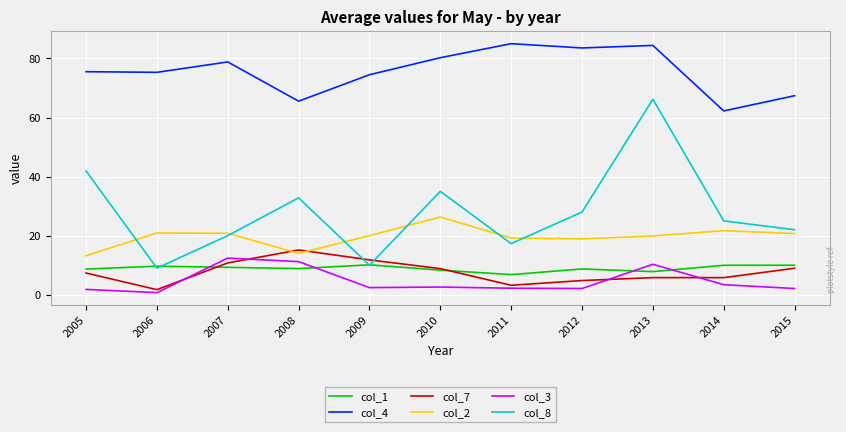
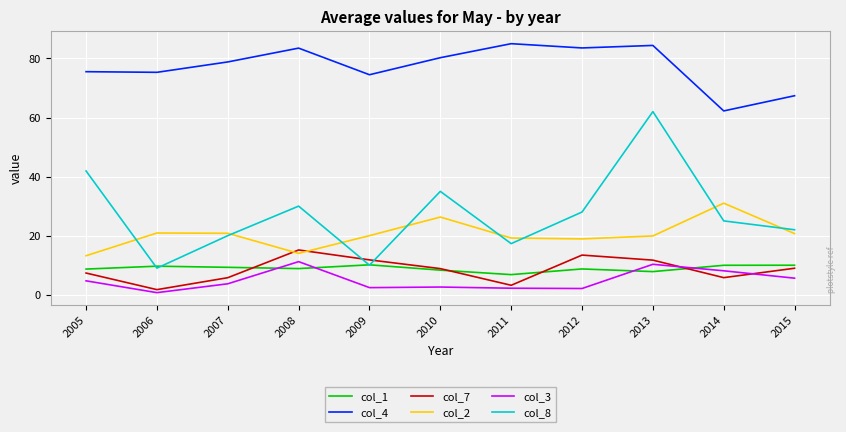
col_3, 2005: 2 -> 5
col_7, 2007: 11 -> 6
col_3, 2007: 12 -> 4
col_4, 2008: 66 -> 84
col_8, 2008: 33 -> 30
col_7, 2012: 5 -> 13
col_7, 2013: 6 -> 12
col_8, 2013: 66 -> 62
col_2, 2014: 22 -> 31
col_3, 2014: 3 -> 8
col_3, 2015: 2 -> 6
